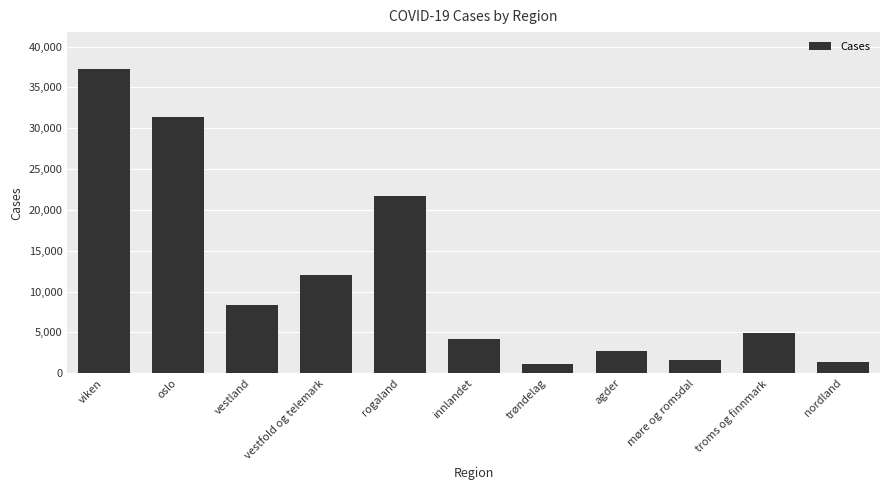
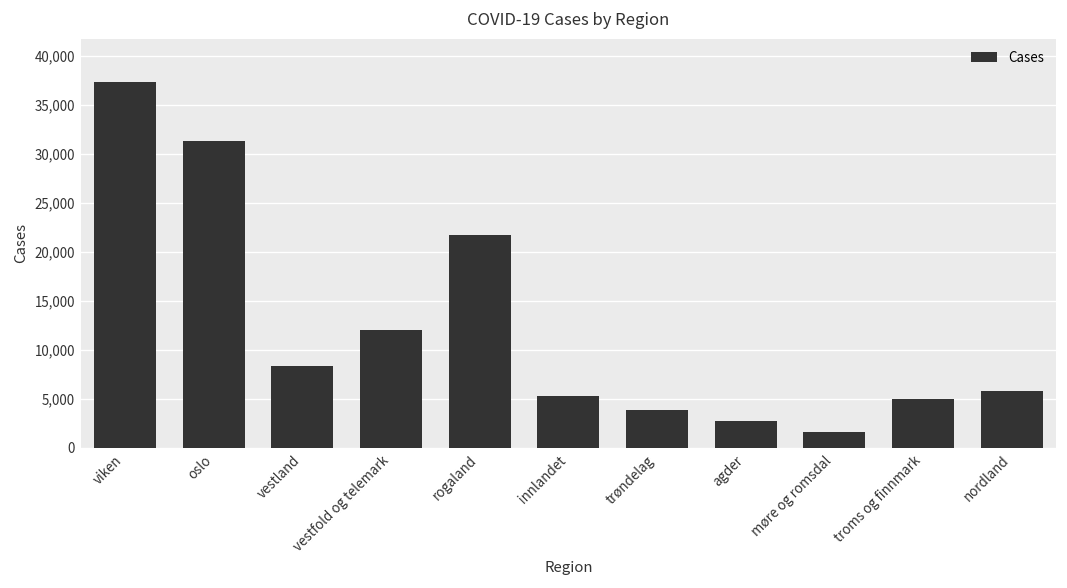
innlandet: 4,000 -> 5,000
trøndelag: 1,000 -> 4,000
nordland: 1,000 -> 6,000
